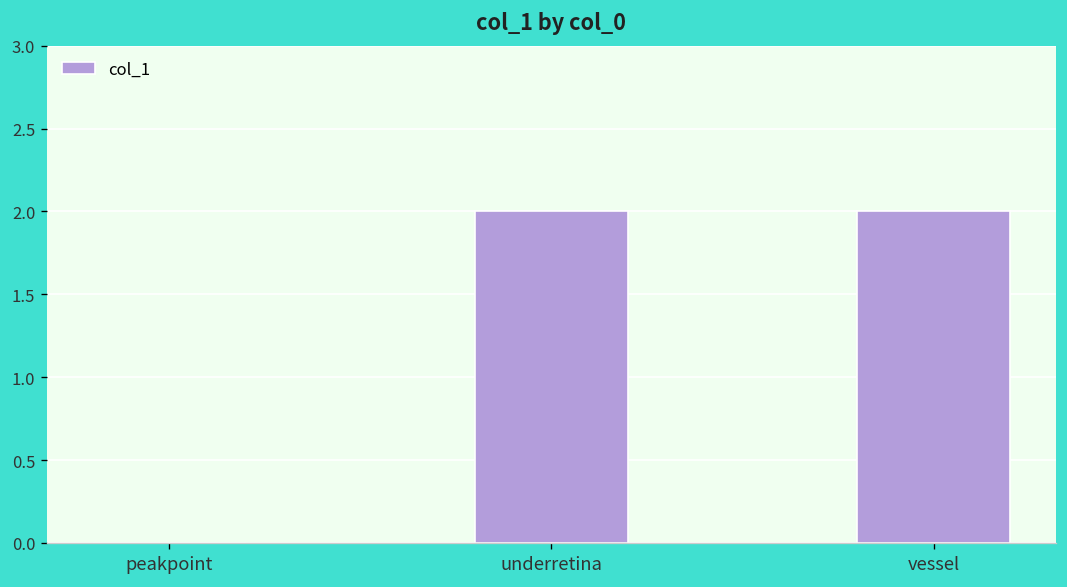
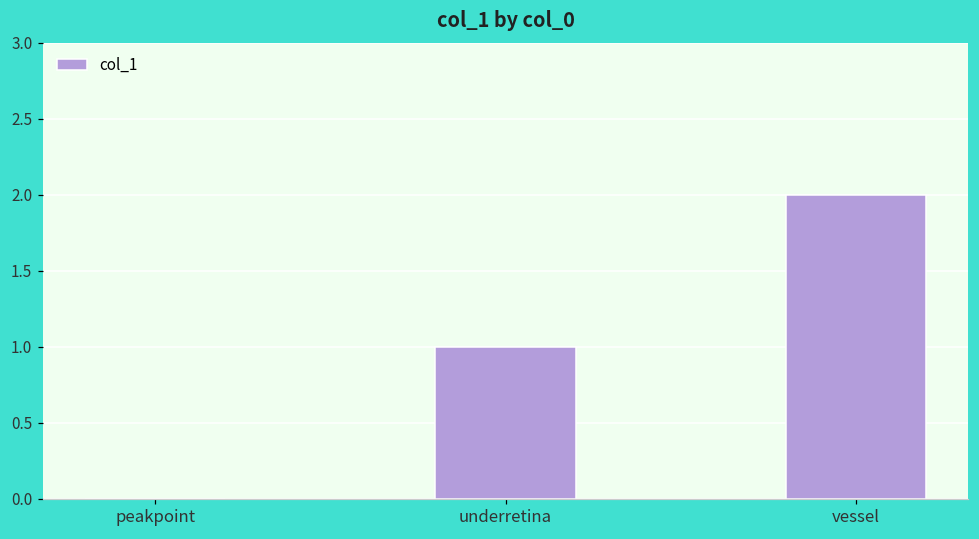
underretina: 2 -> 1
